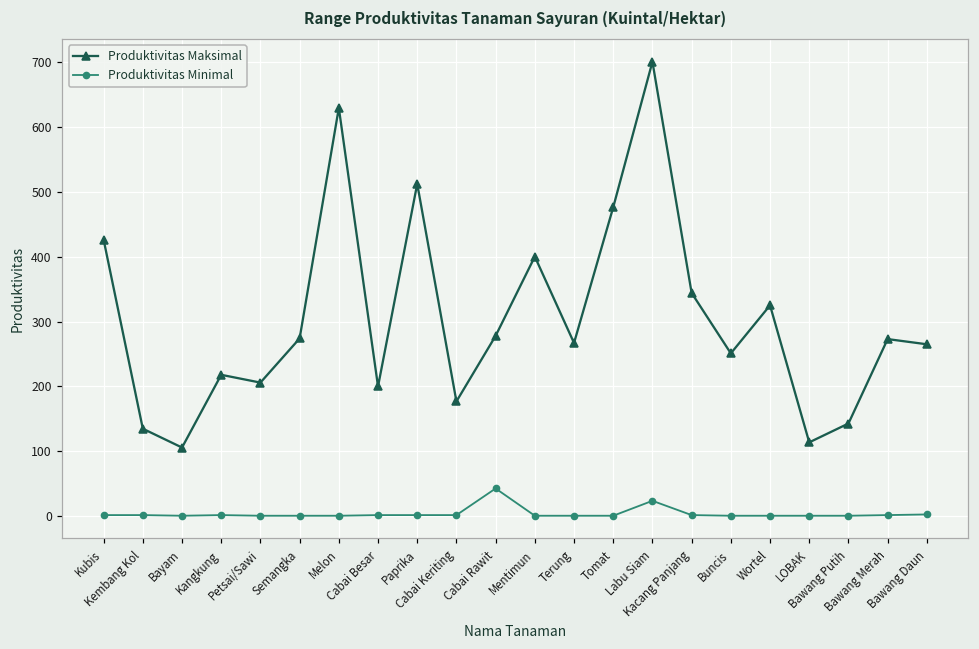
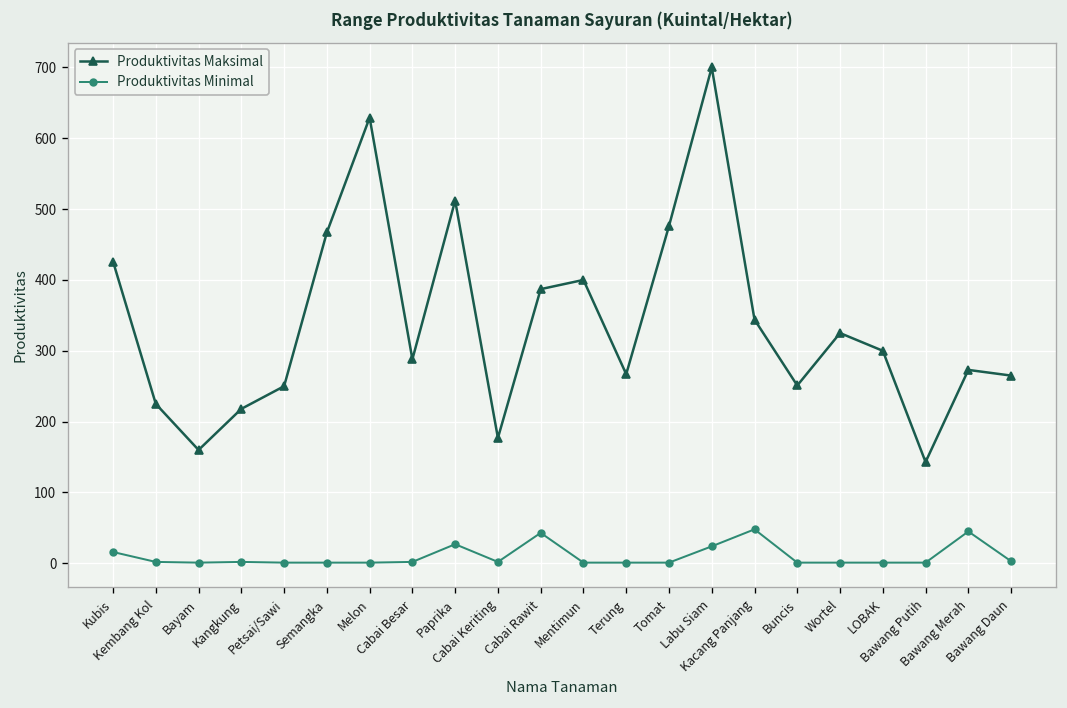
Produktivitas Minimal, Kubis: 0 -> 20
Produktivitas Maksimal, Kembang Kol: 140 -> 230
Produktivitas Maksimal, Bayam: 110 -> 160
Produktivitas Maksimal, Petsai/Sawi: 210 -> 250
Produktivitas Maksimal, Semangka: 270 -> 470
Produktivitas Maksimal, Cabai Besar: 200 -> 290
Produktivitas Minimal, Paprika: 0 -> 30
Produktivitas Maksimal, Cabai Rawit: 280 -> 390
Produktivitas Minimal, Kacang Panjang: 0 -> 50
Produktivitas Maksimal, LOBAK: 110 -> 300
Produktivitas Minimal, Bawang Merah: 0 -> 50
